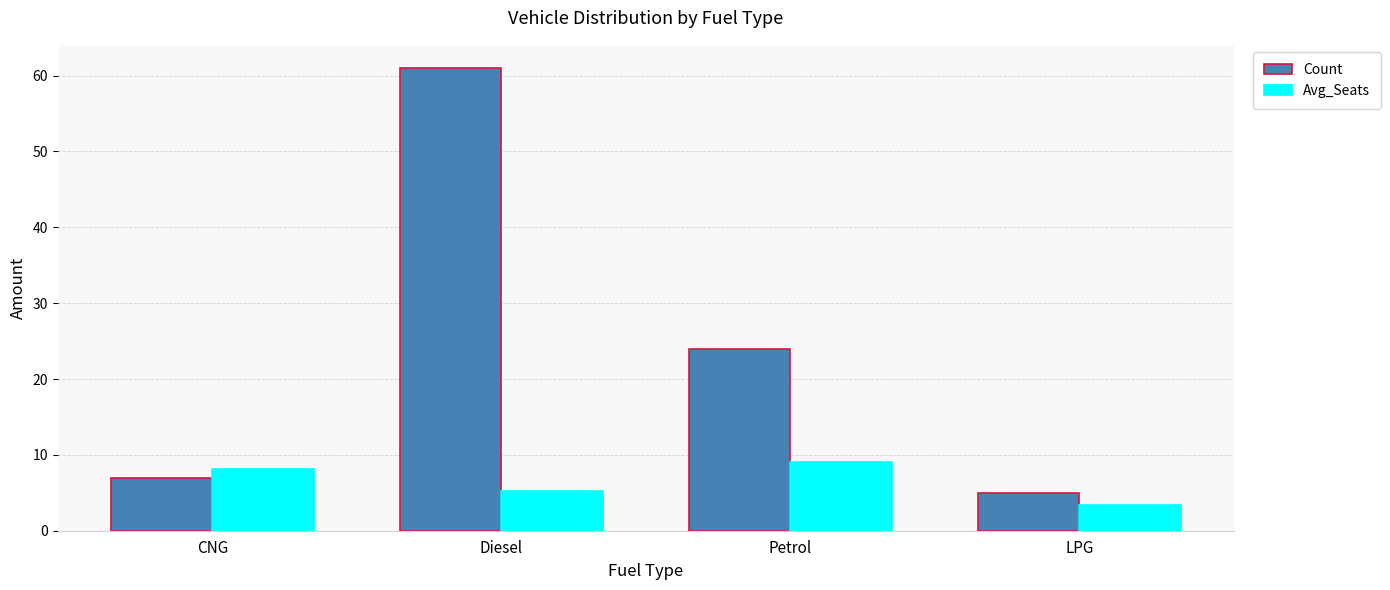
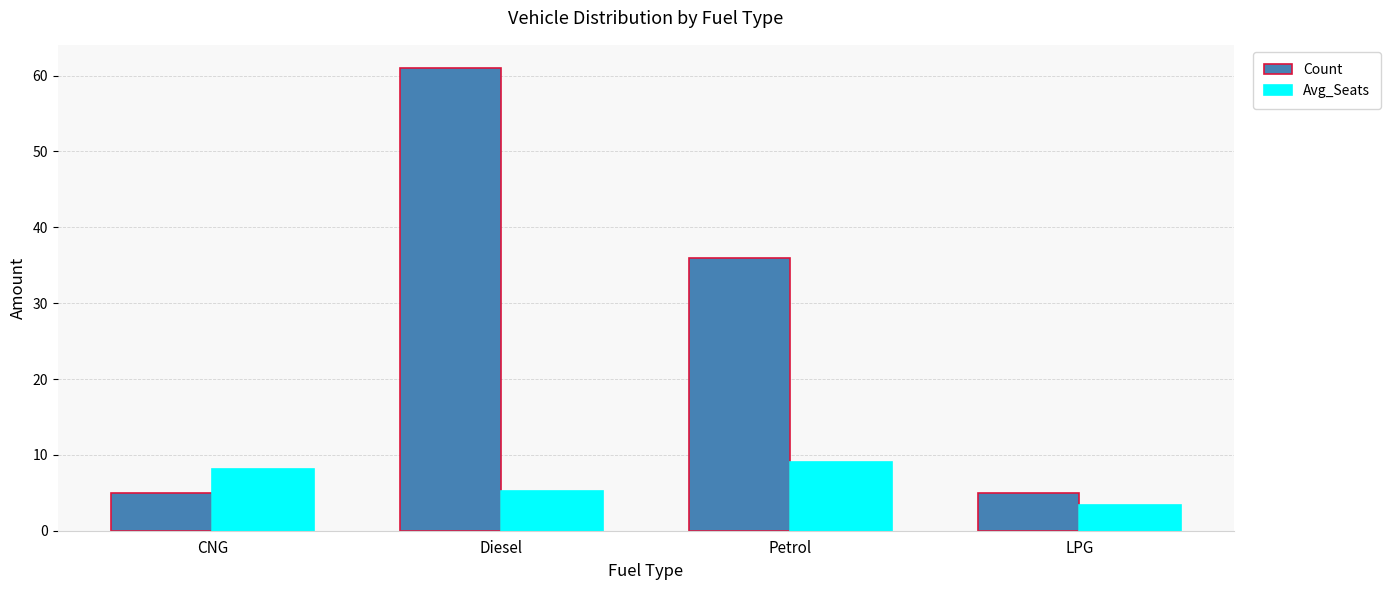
Count, CNG: 7 -> 5
Count, Petrol: 24 -> 36
